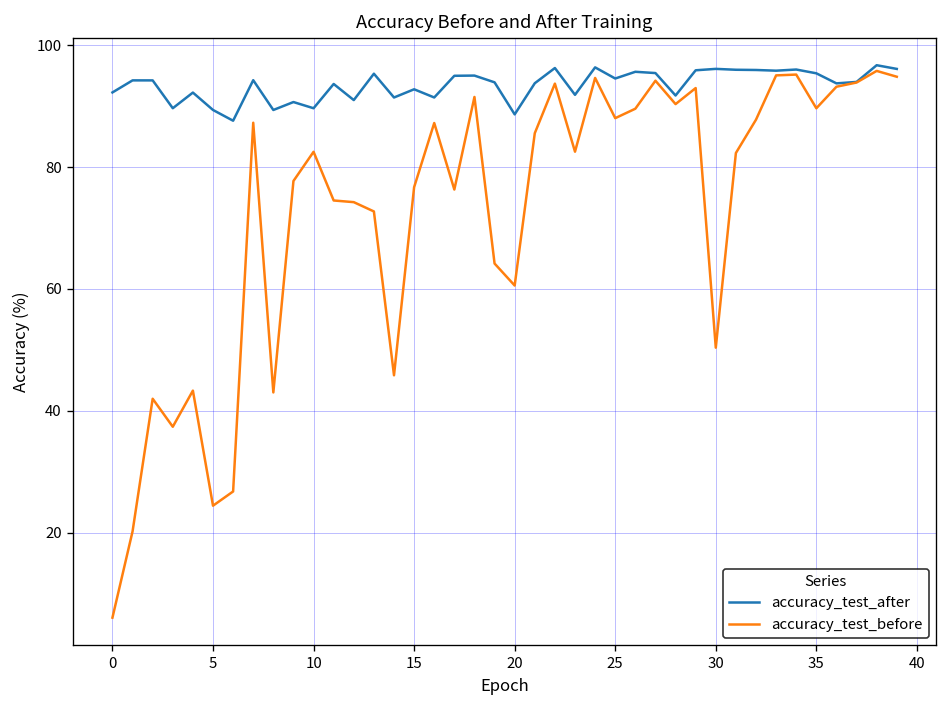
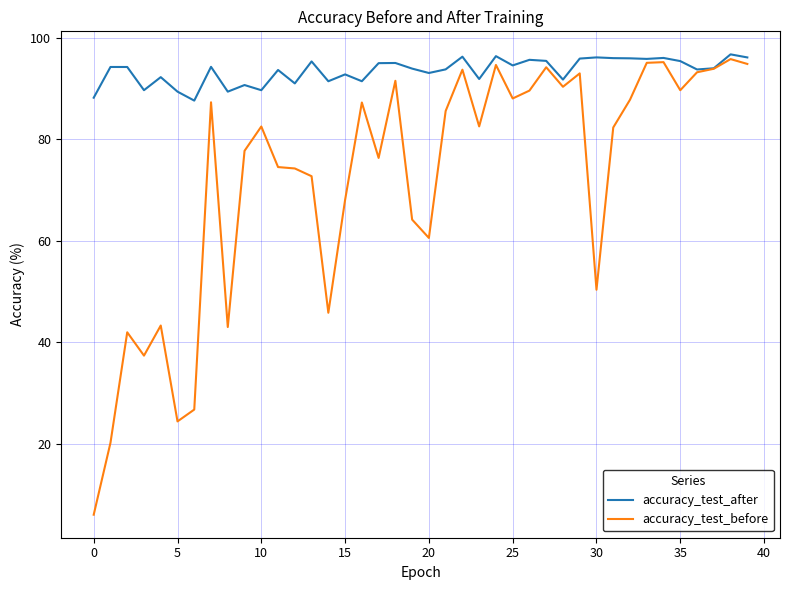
accuracy_test_after, 0: 92 -> 88
accuracy_test_before, 15: 77 -> 68
accuracy_test_after, 20: 89 -> 93
